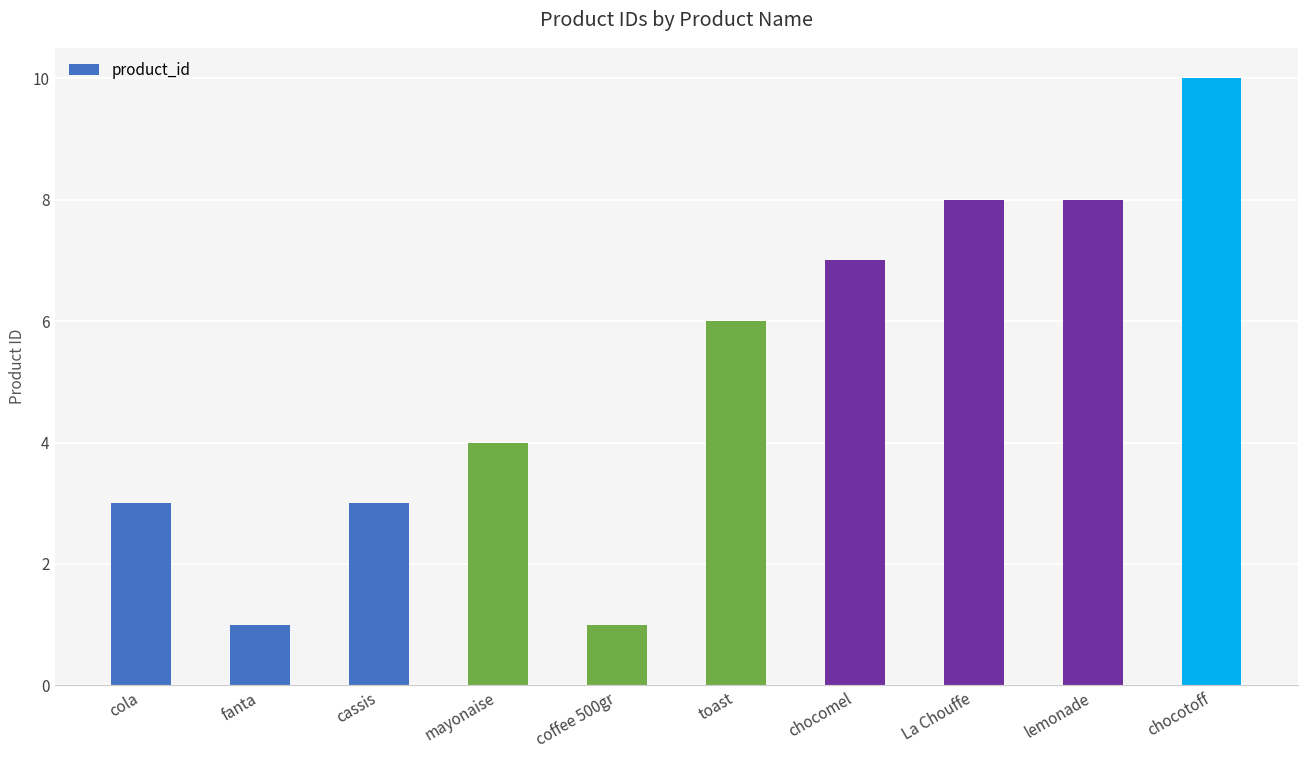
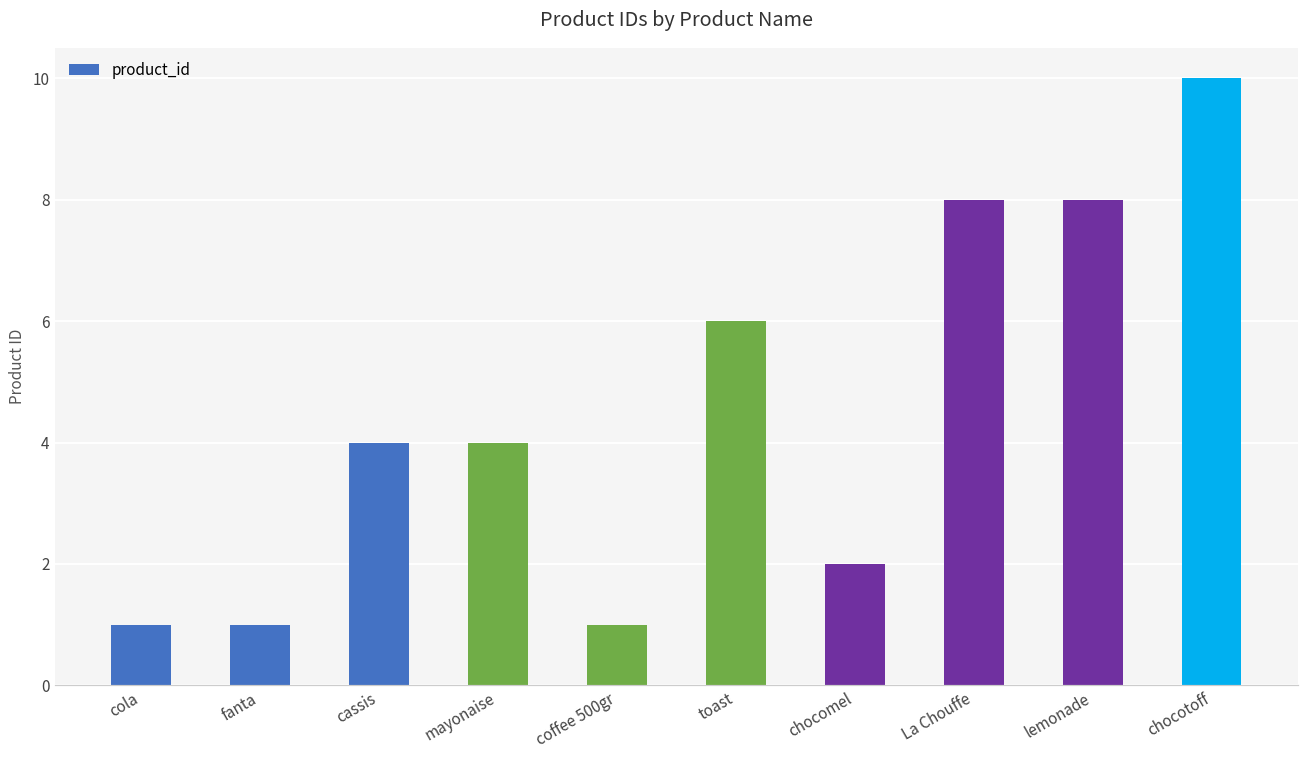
cola: 3 -> 1
cassis: 3 -> 4
chocomel: 7 -> 2
